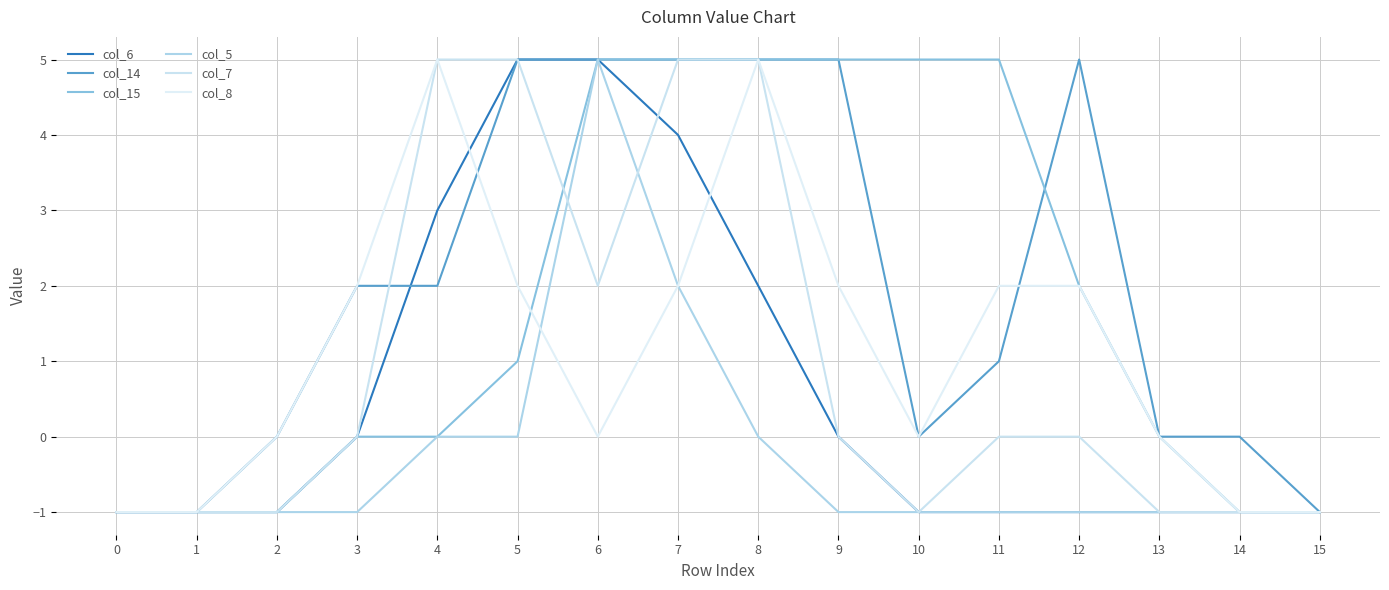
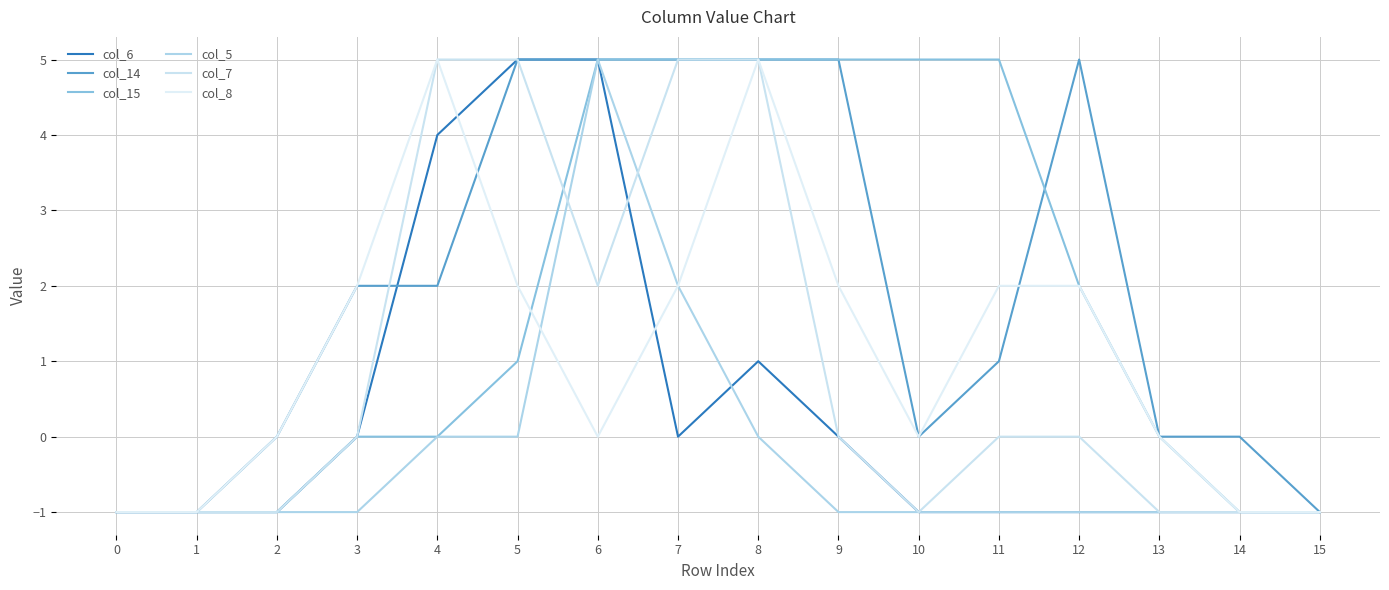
col_6, 4: 3 -> 4
col_6, 7: 4 -> 0
col_6, 8: 2 -> 1
